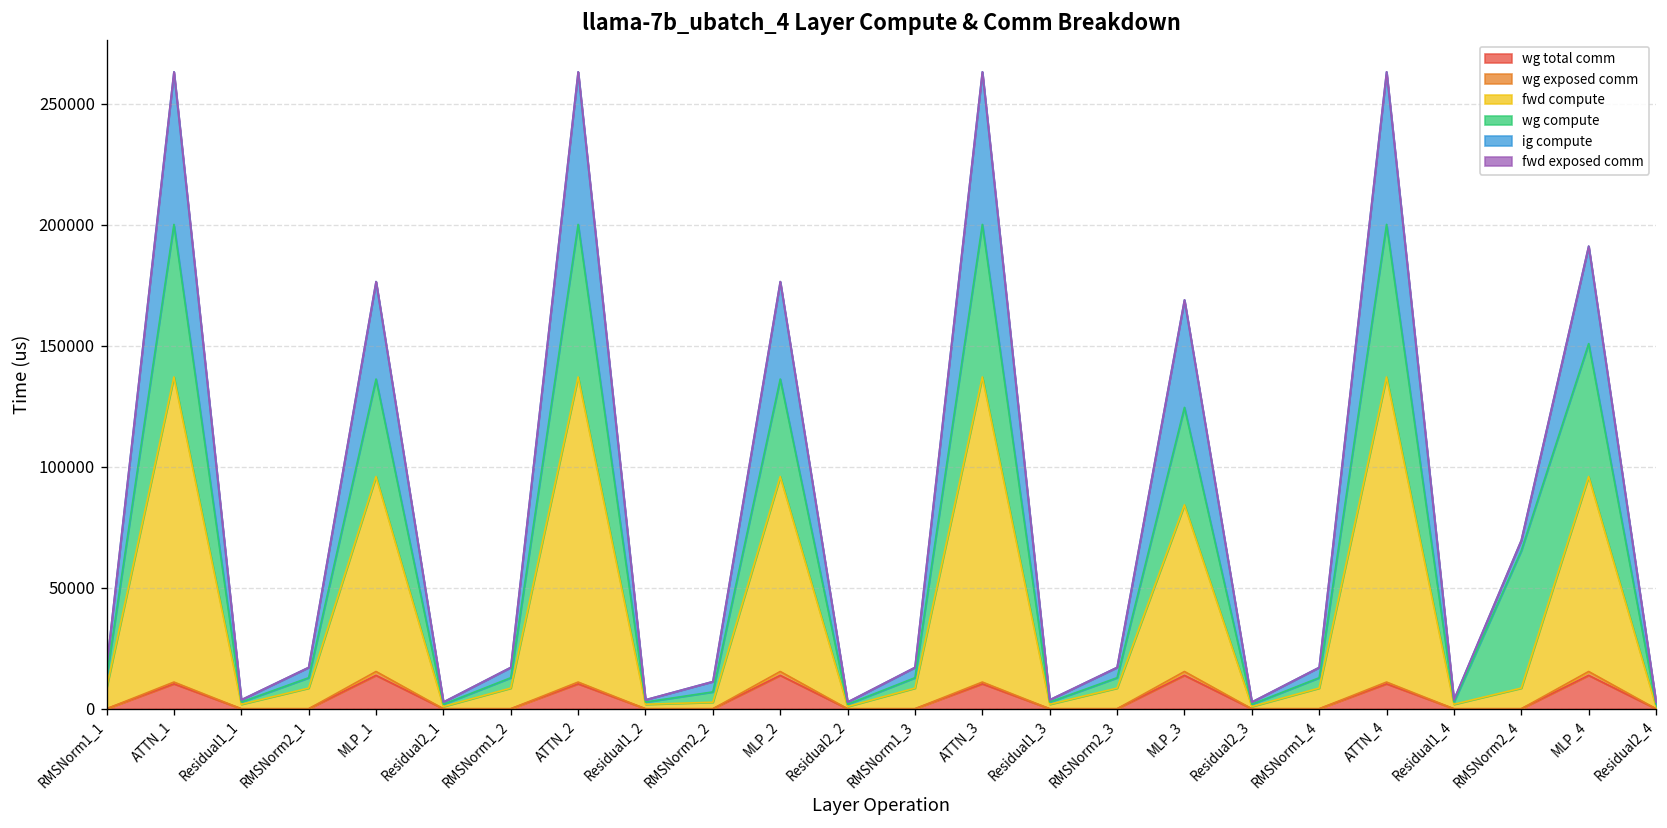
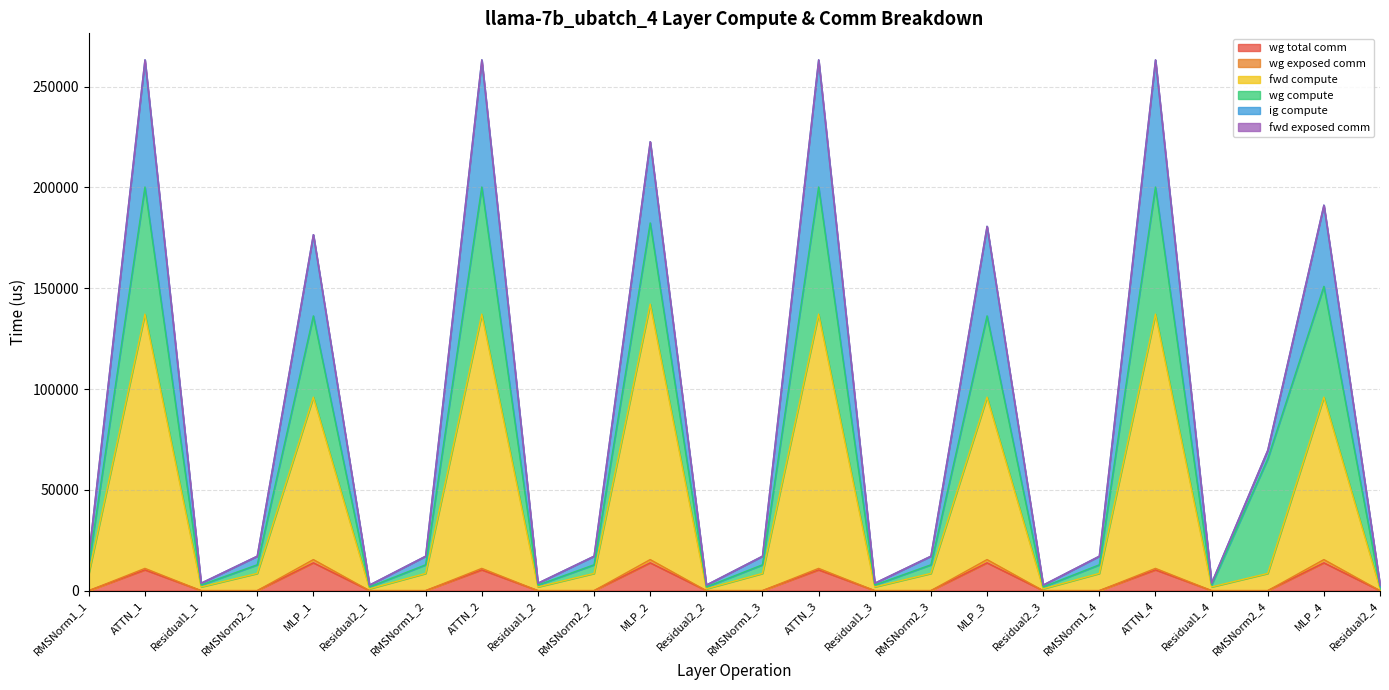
fwd compute, RMSNorm2_2: 3000 -> 9000
fwd compute, MLP_2: 81000 -> 127000
fwd compute, MLP_3: 69000 -> 81000
